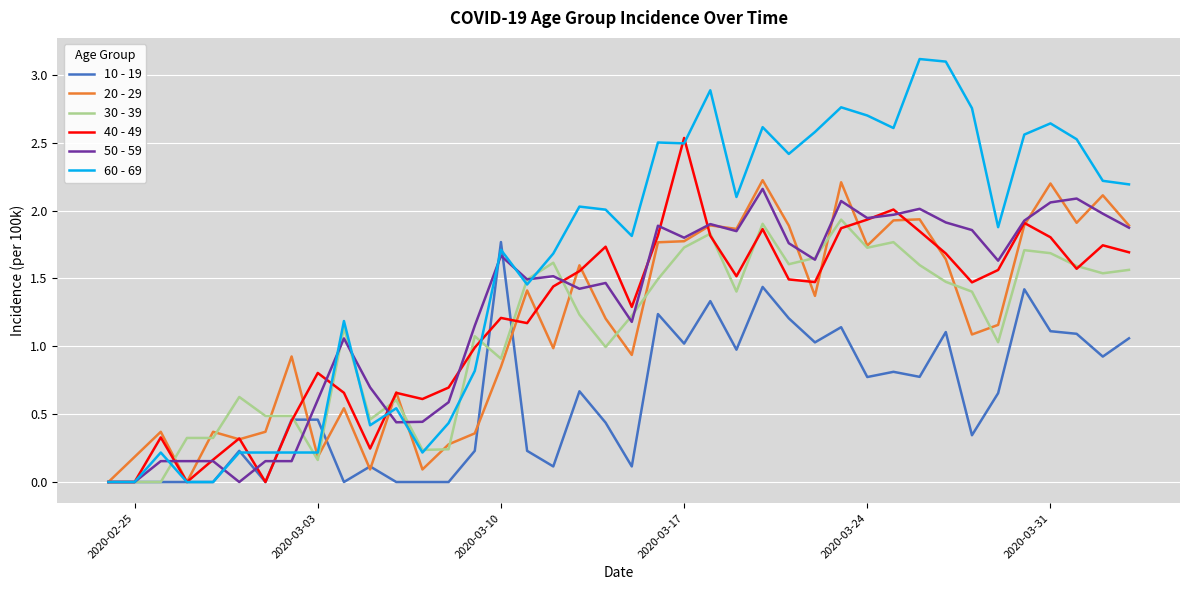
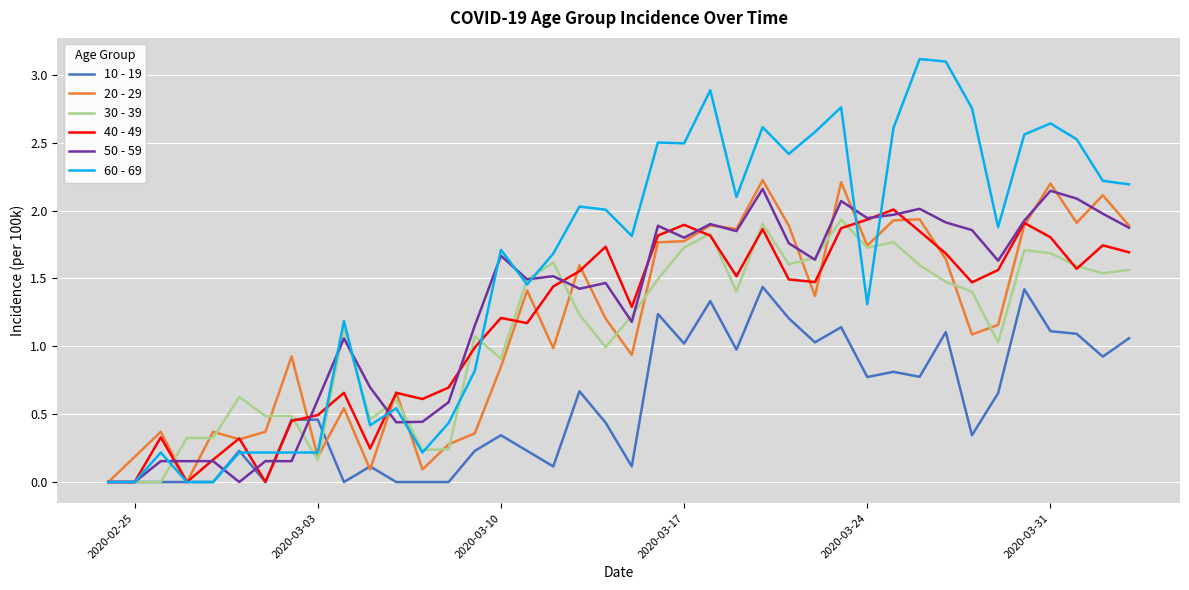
40 - 49, 2020-03-03: 0.80 -> 0.49
10 - 19, 2020-03-10: 1.77 -> 0.34
40 - 49, 2020-03-17: 2.54 -> 1.90
60 - 69, 2020-03-24: 2.70 -> 1.31
50 - 59, 2020-03-31: 2.06 -> 2.15
